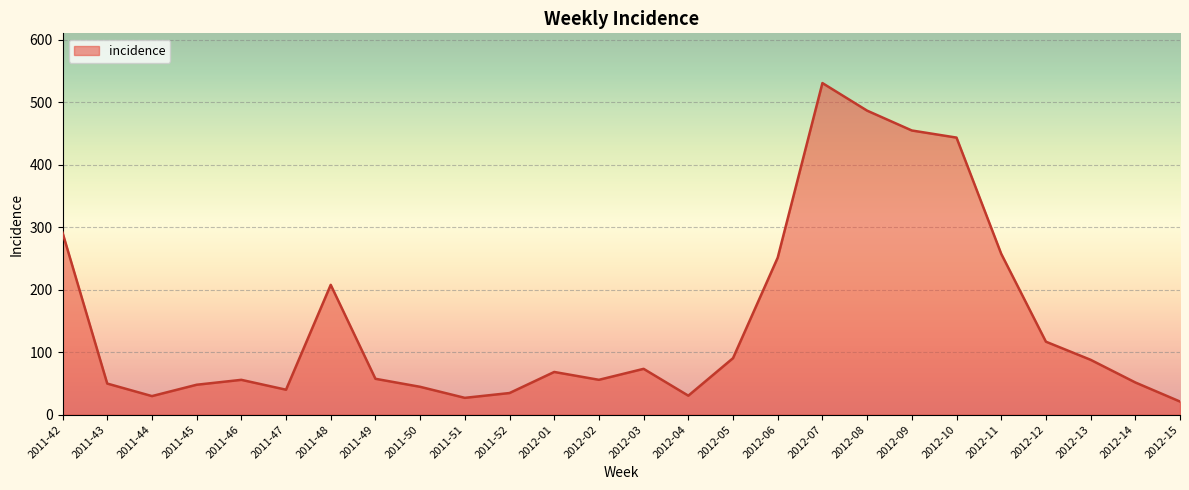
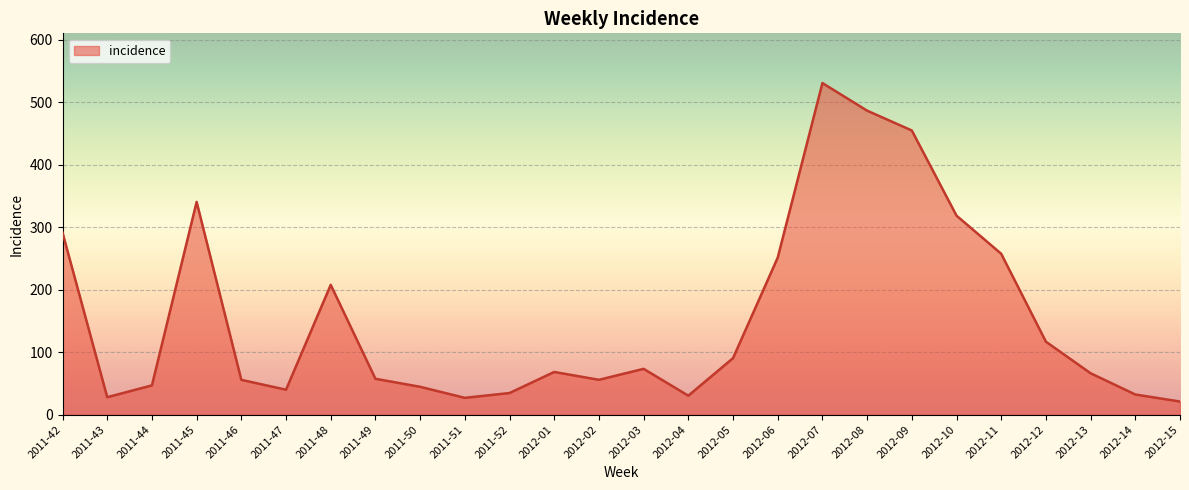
2011-43: 50 -> 30
2011-44: 30 -> 50
2011-45: 50 -> 340
2012-10: 440 -> 320
2012-13: 90 -> 70
2012-14: 50 -> 30
